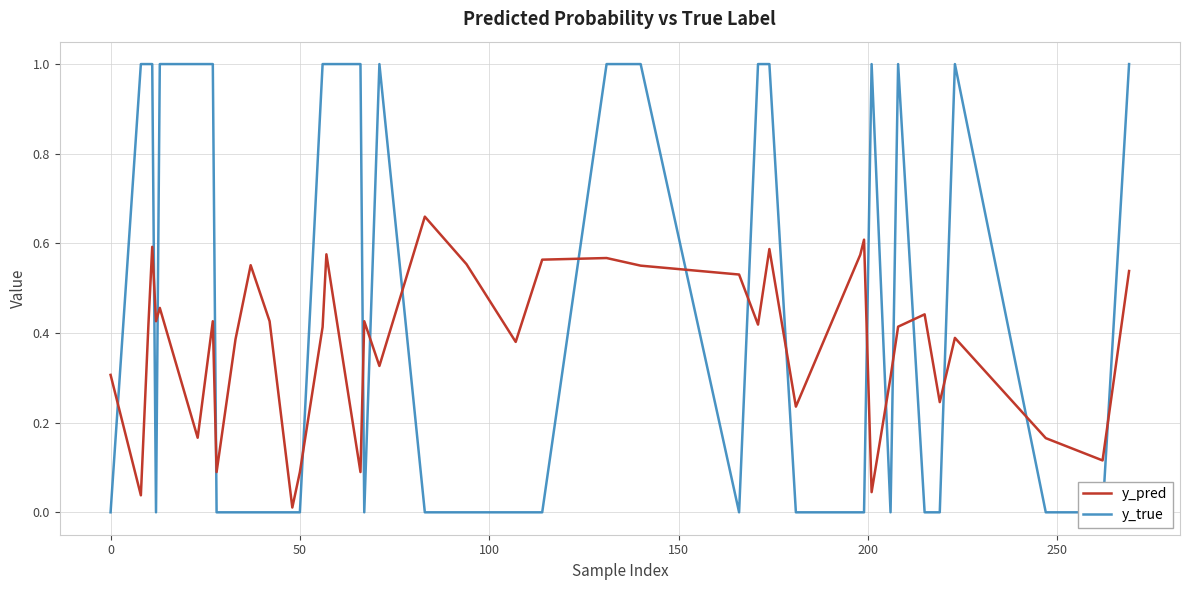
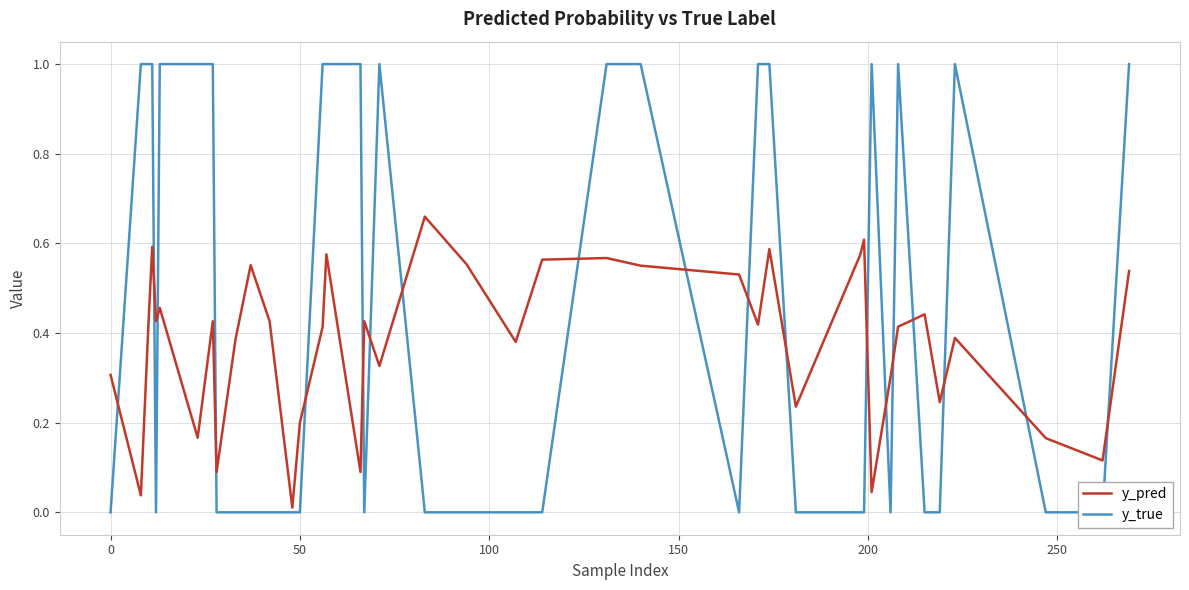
y_pred, 50: 0.09 -> 0.20
